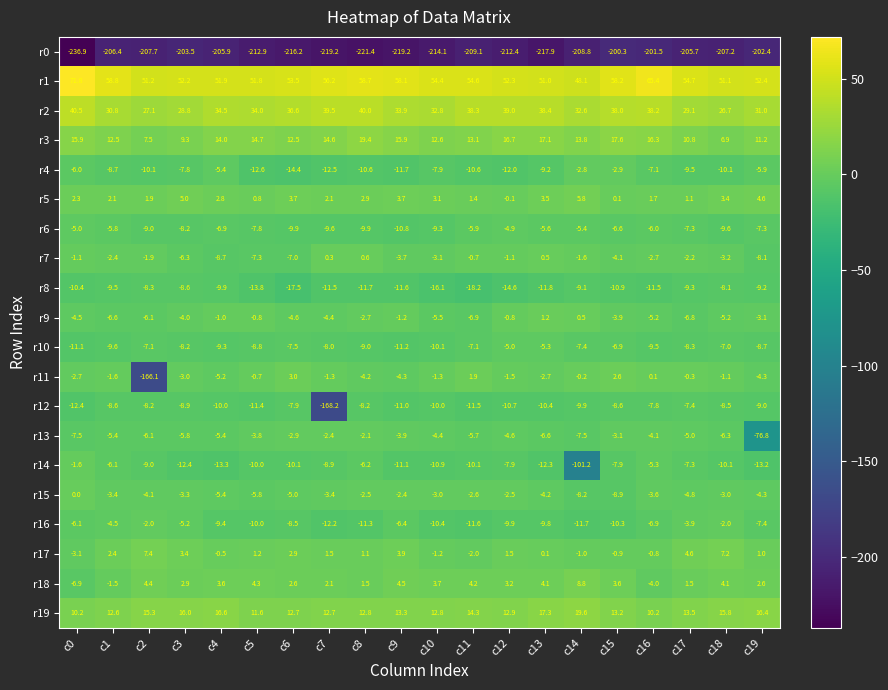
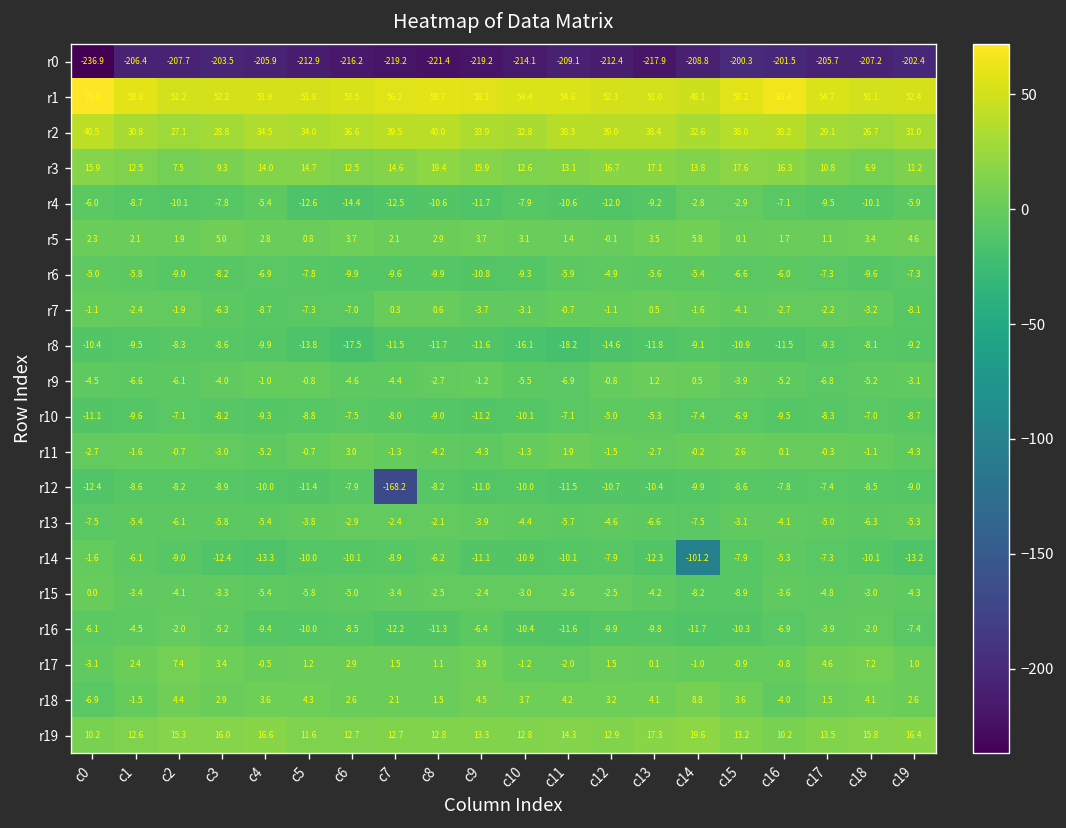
r11, c2: -166.1 -> -0.7
r13, c19: -76.8 -> -5.3
